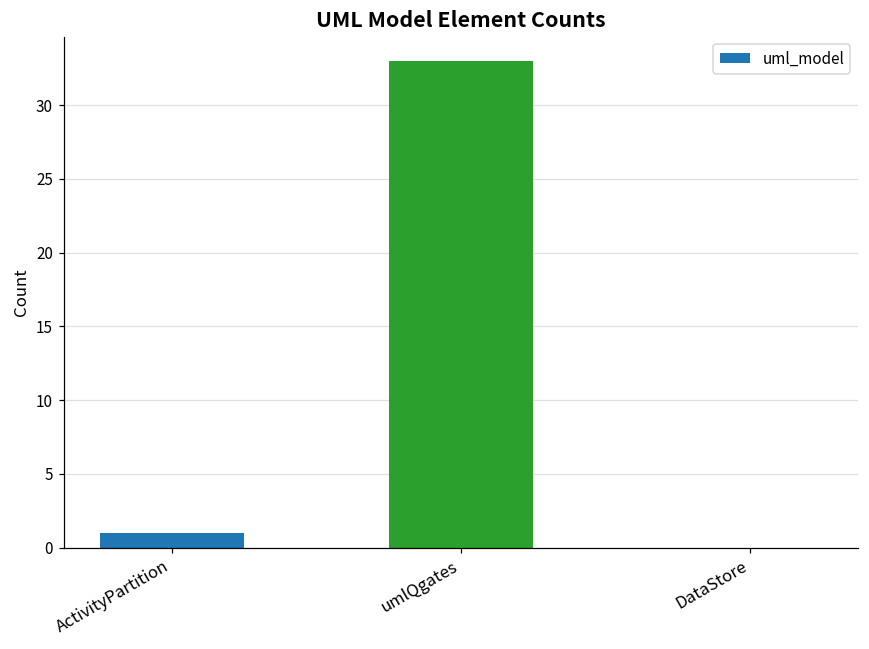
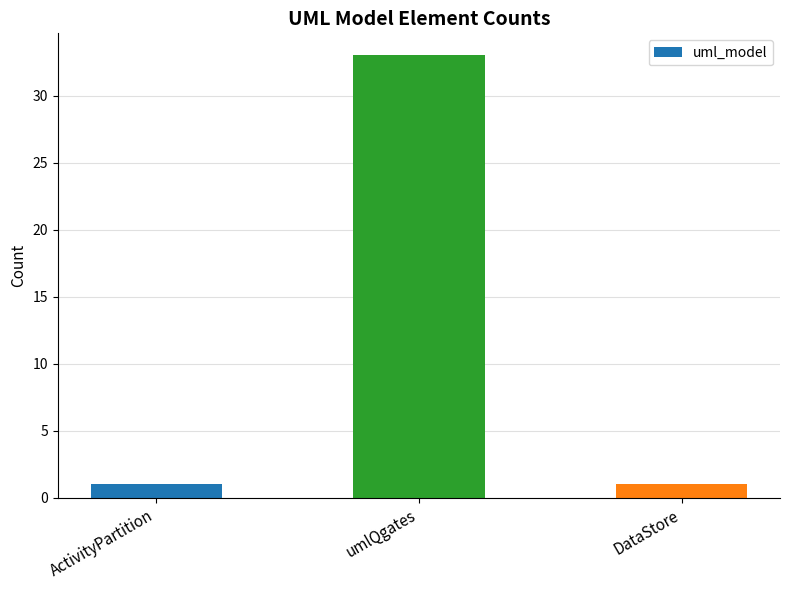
DataStore: 0 -> 1
